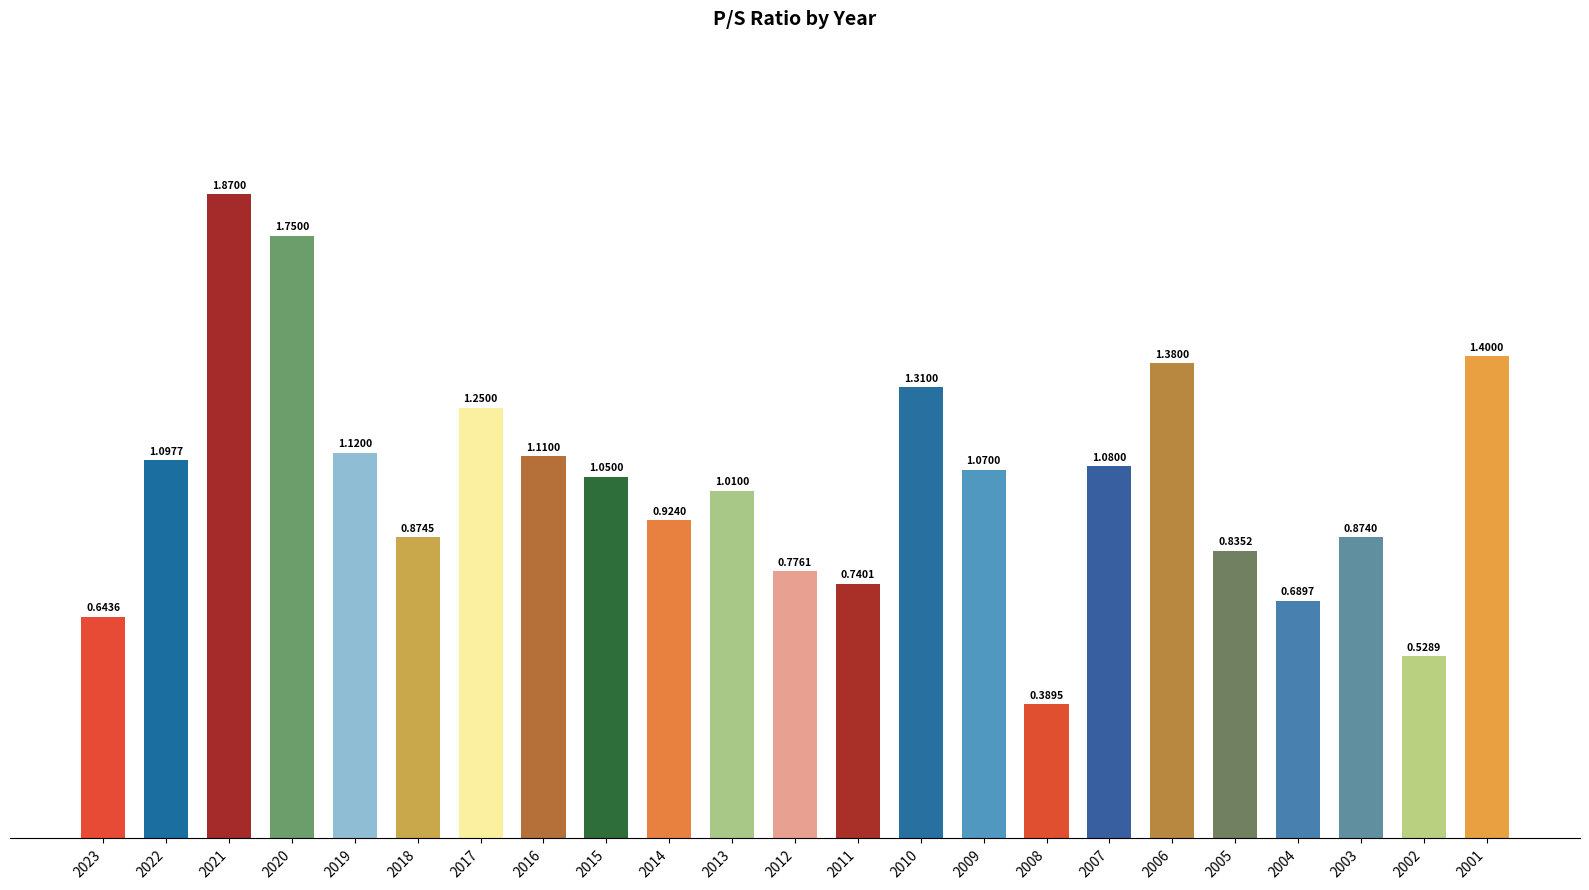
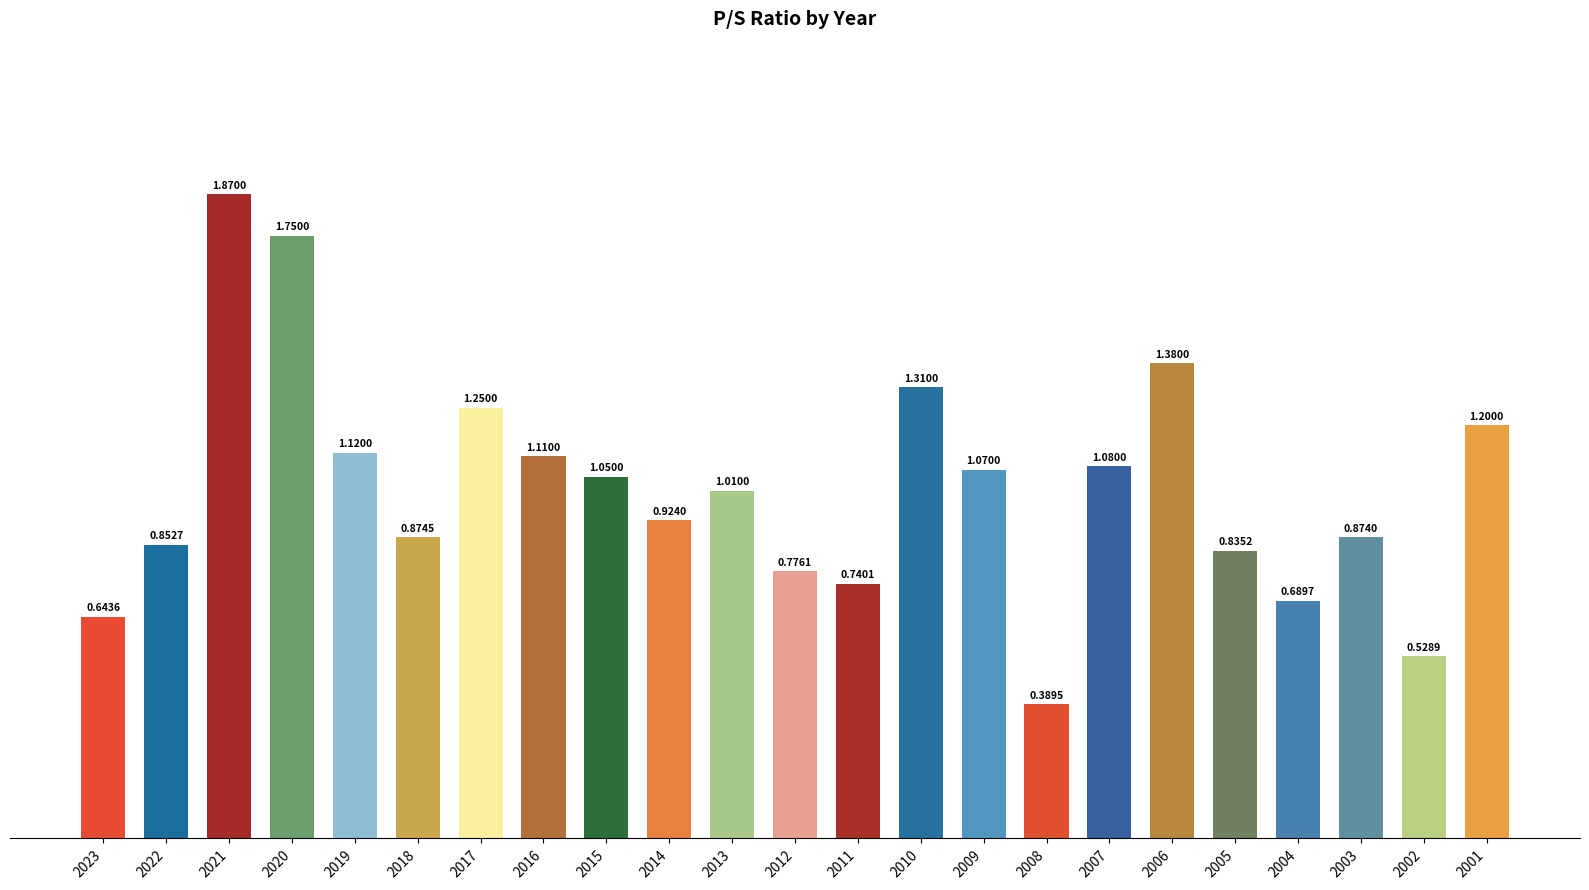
2022: 1.0977 -> 0.8527
2001: 1.4000 -> 1.2000
